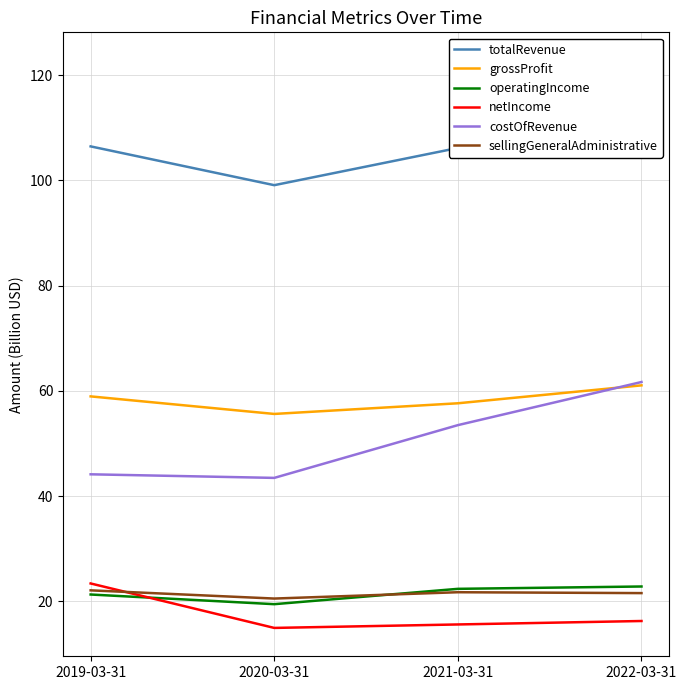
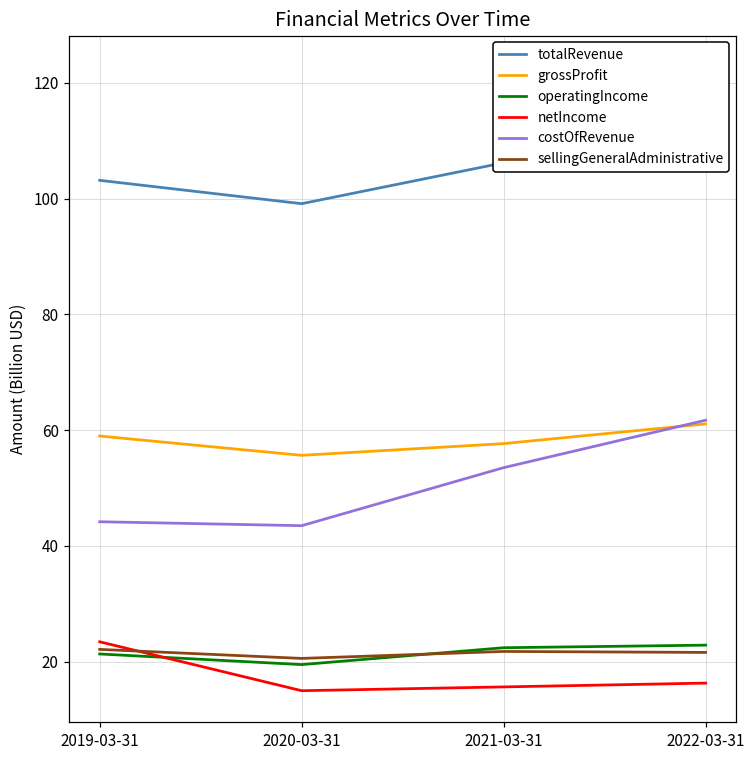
totalRevenue, 2019-03-31: 106 -> 103
